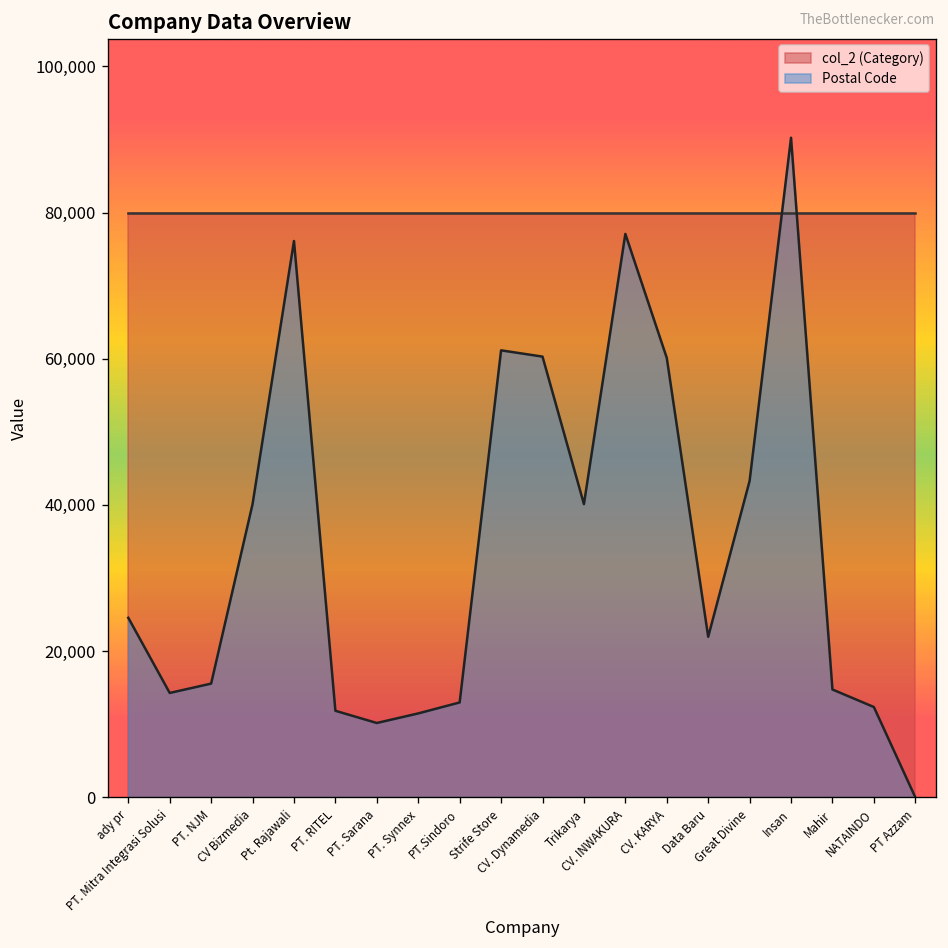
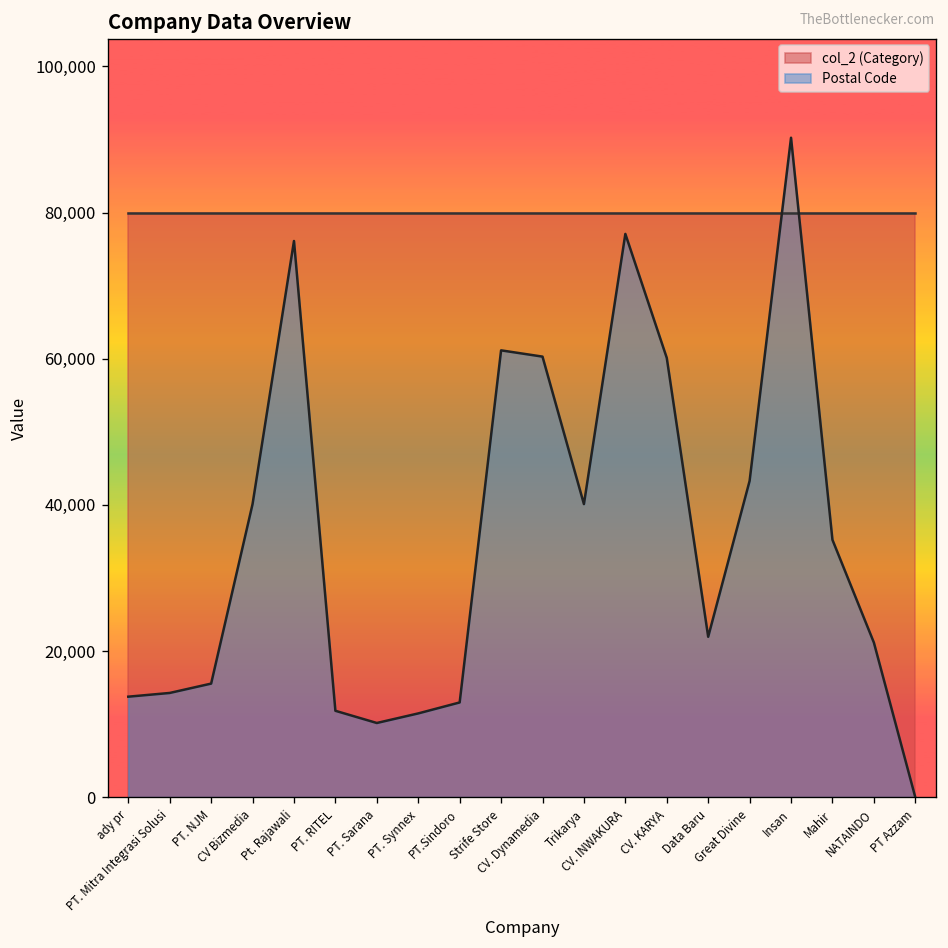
Postal Code, ady pr: 25,000 -> 14,000
Postal Code, Mahir: 15,000 -> 35,000
Postal Code, NATAINDO: 12,000 -> 21,000
